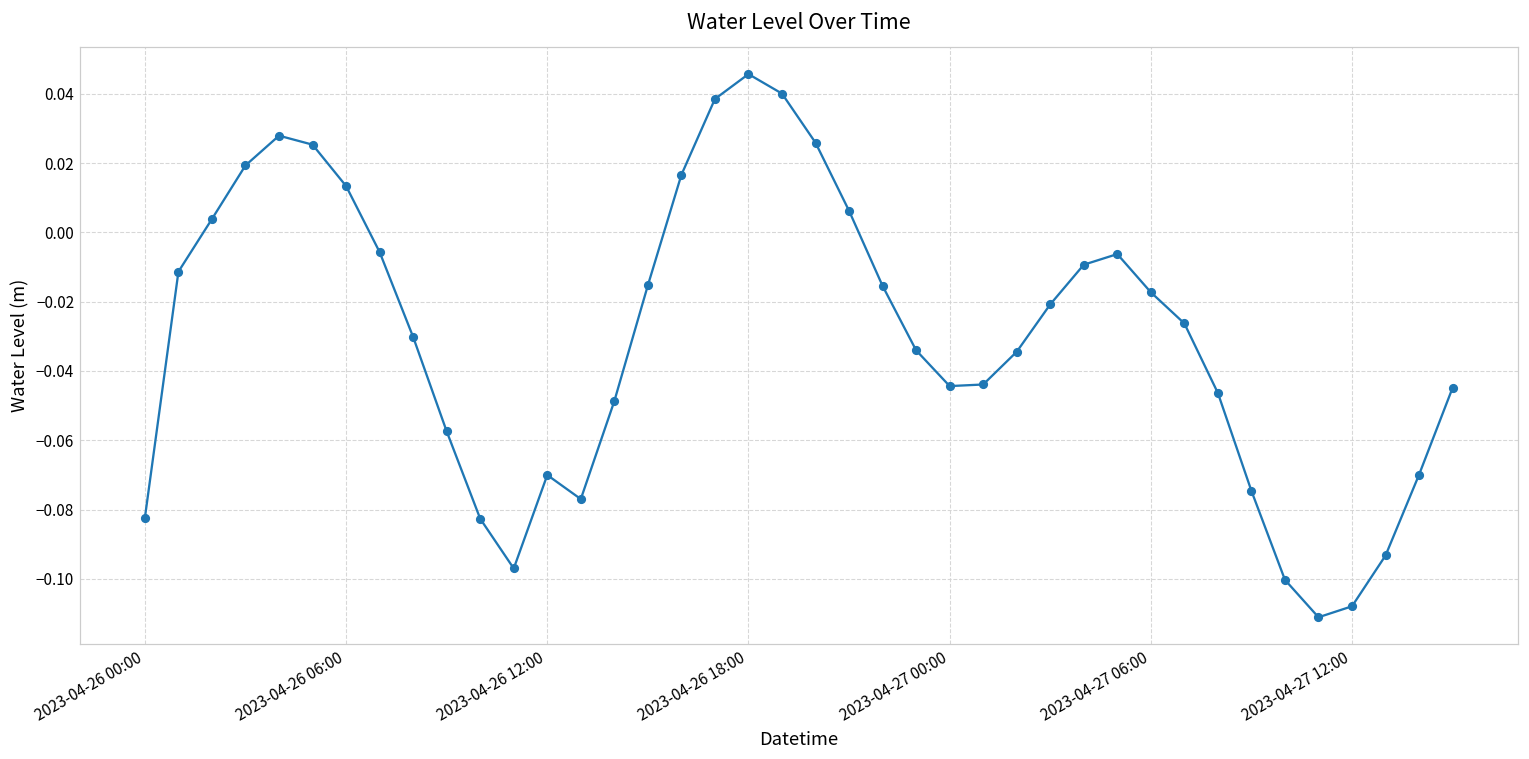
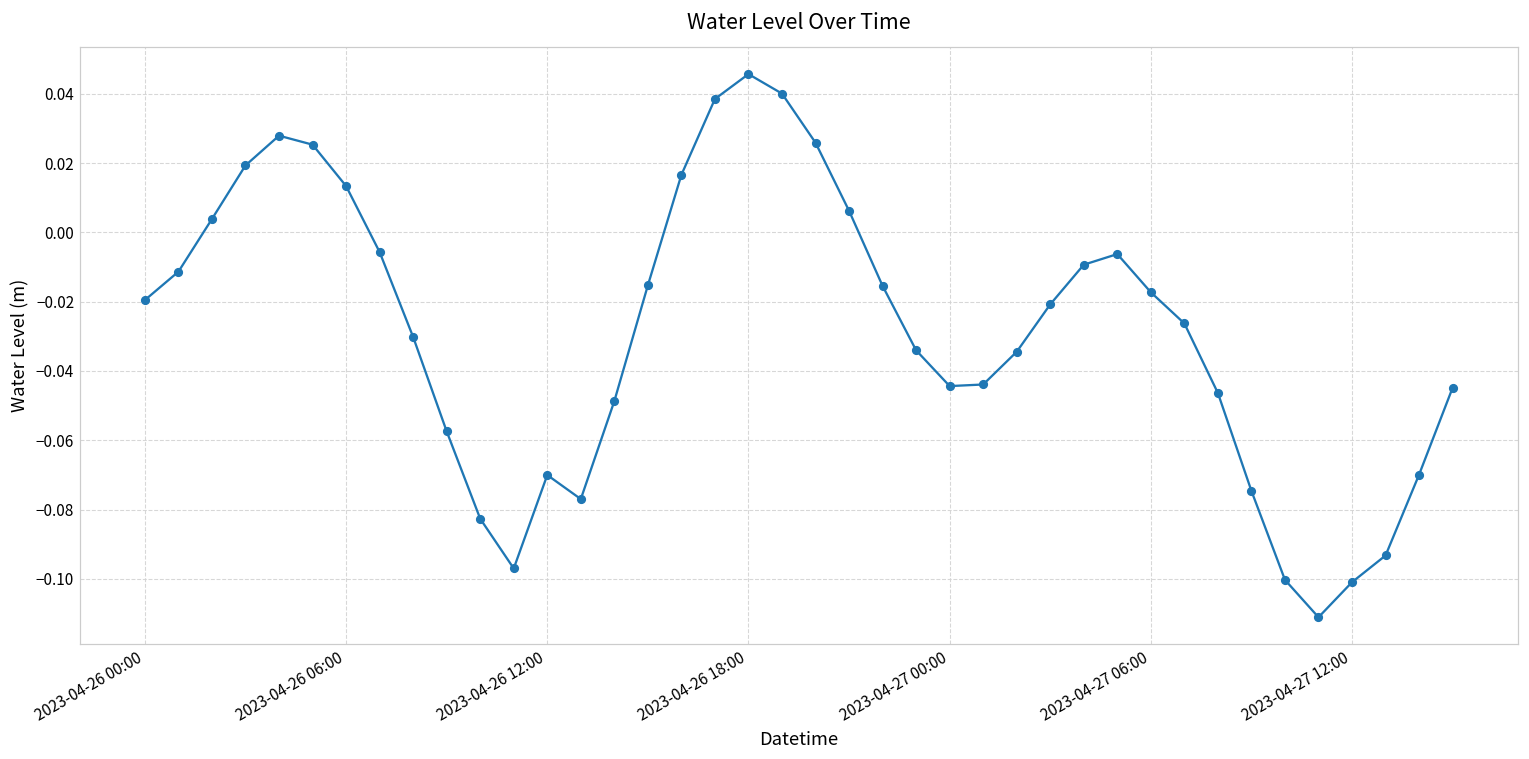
2023-04-26 00:00: -0.082 -> -0.020
2023-04-27 12:00: -0.108 -> -0.101
